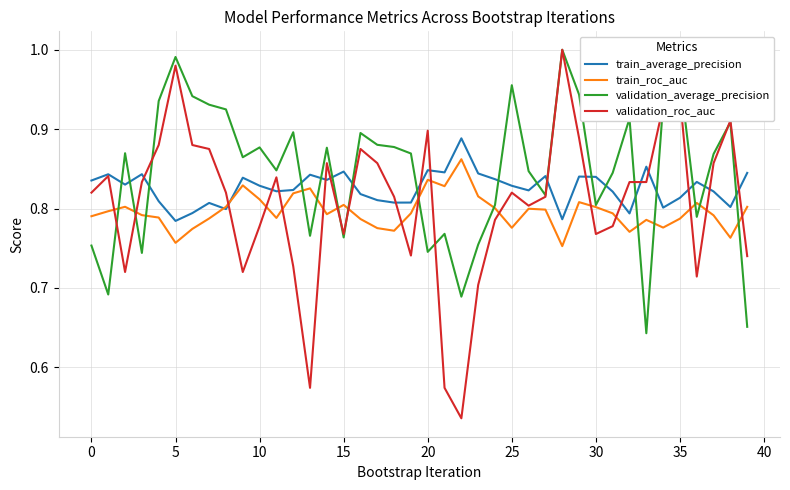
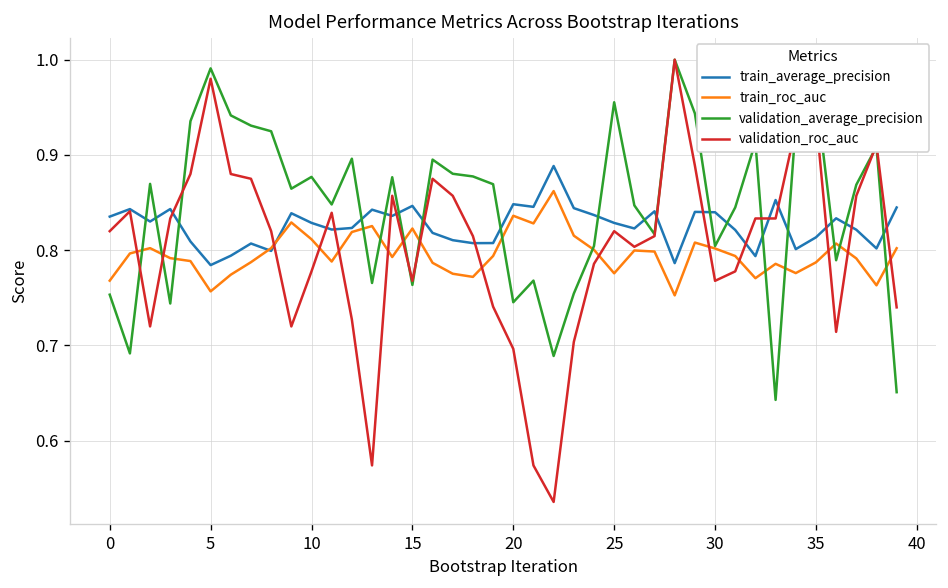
train_roc_auc, 0: 0.79 -> 0.77
train_roc_auc, 15: 0.80 -> 0.82
validation_roc_auc, 20: 0.90 -> 0.70
